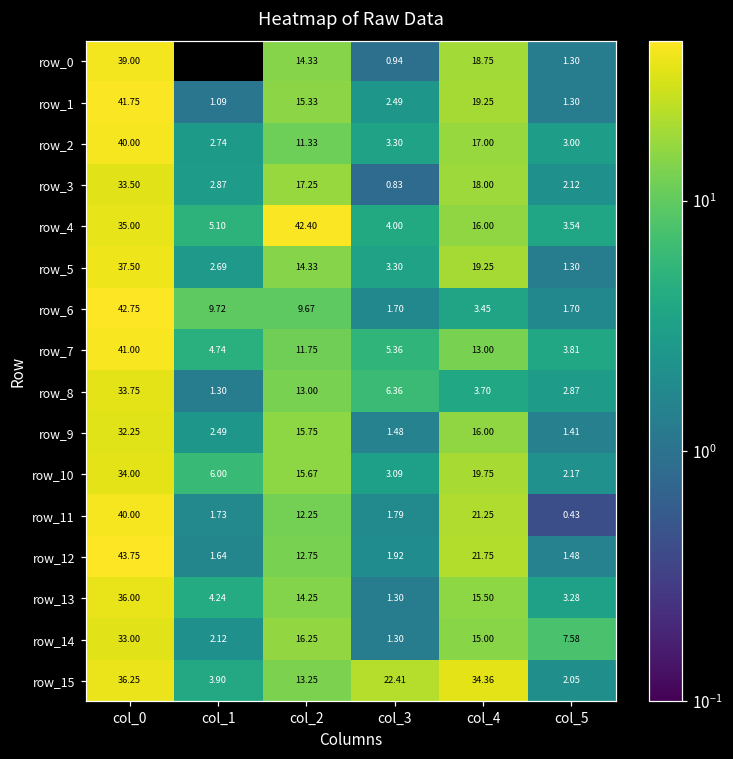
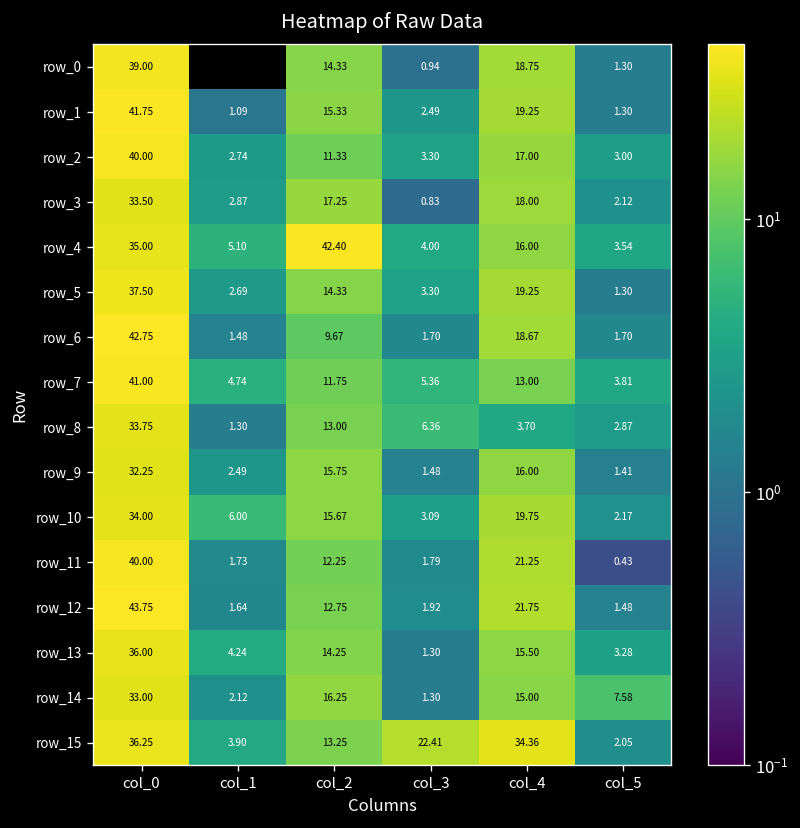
row_6, col_1: 9.72 -> 1.48
row_6, col_4: 3.45 -> 18.67
